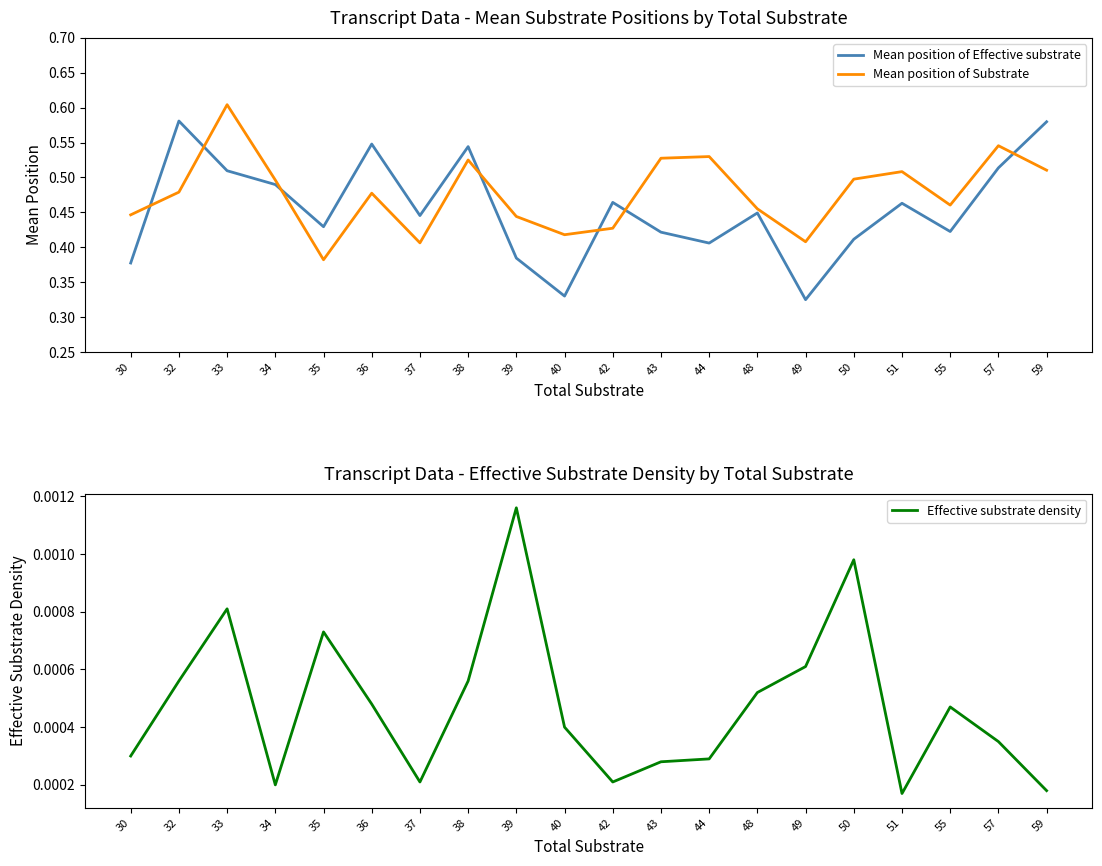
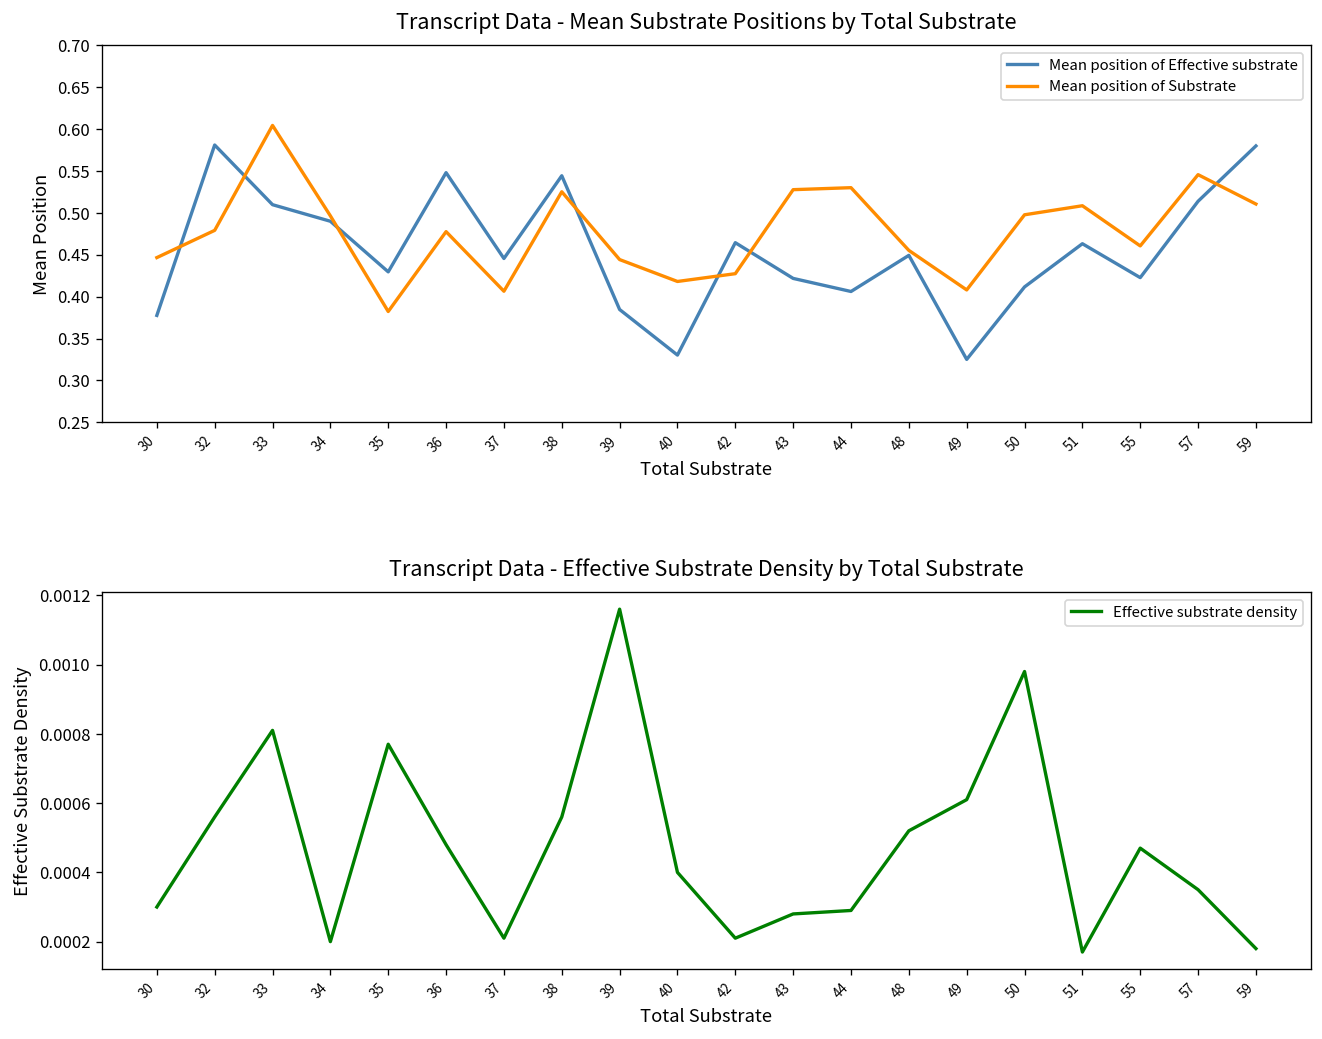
Transcript Data - Effective Substrate Density by Total Substrate, 35: 0.00073 -> 0.00077
